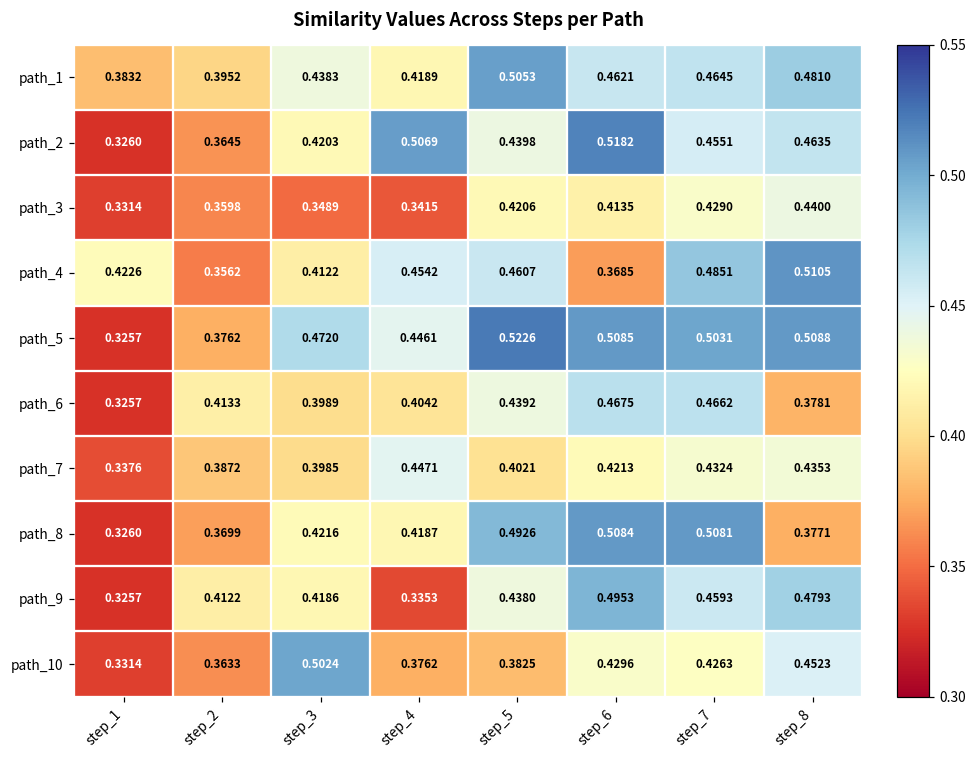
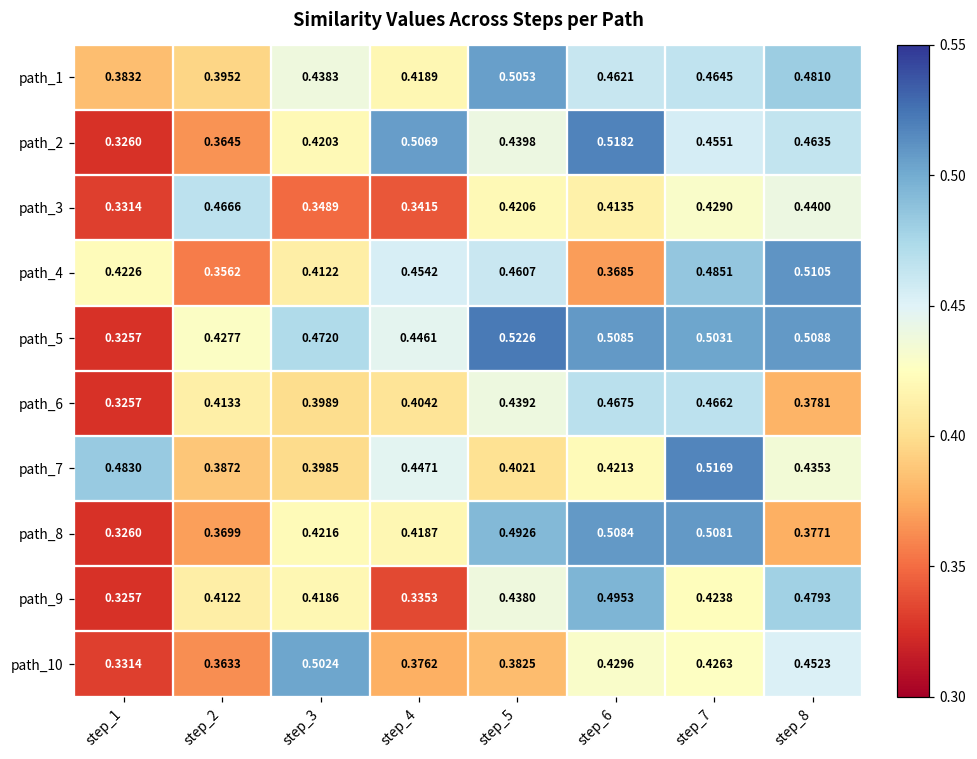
path_3, step_2: 0.3598 -> 0.4666
path_5, step_2: 0.3762 -> 0.4277
path_7, step_1: 0.3376 -> 0.4830
path_7, step_7: 0.4324 -> 0.5169
path_9, step_7: 0.4593 -> 0.4238
